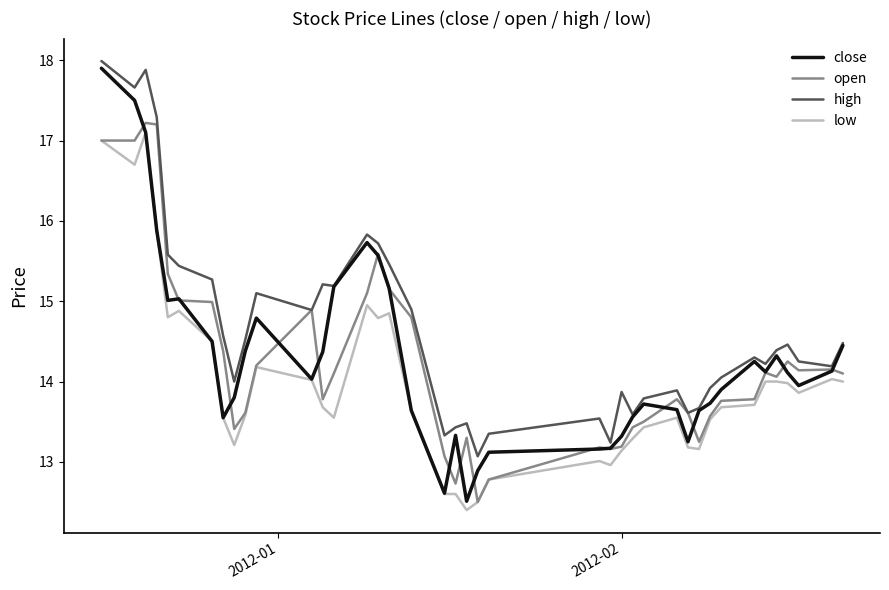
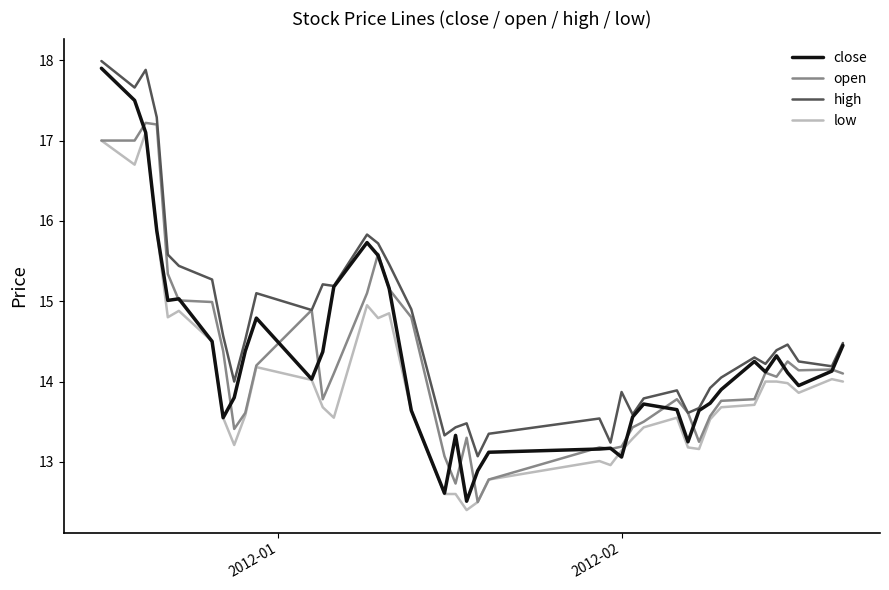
close, 2012-02: 13.3 -> 13.1
